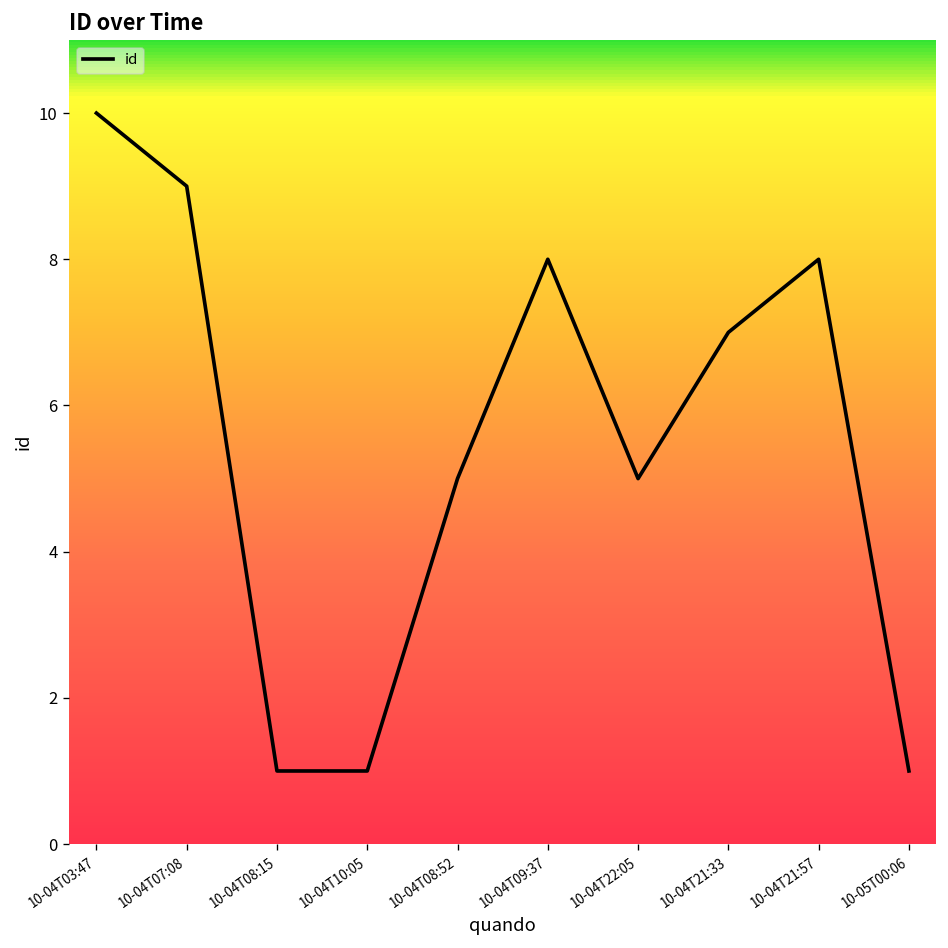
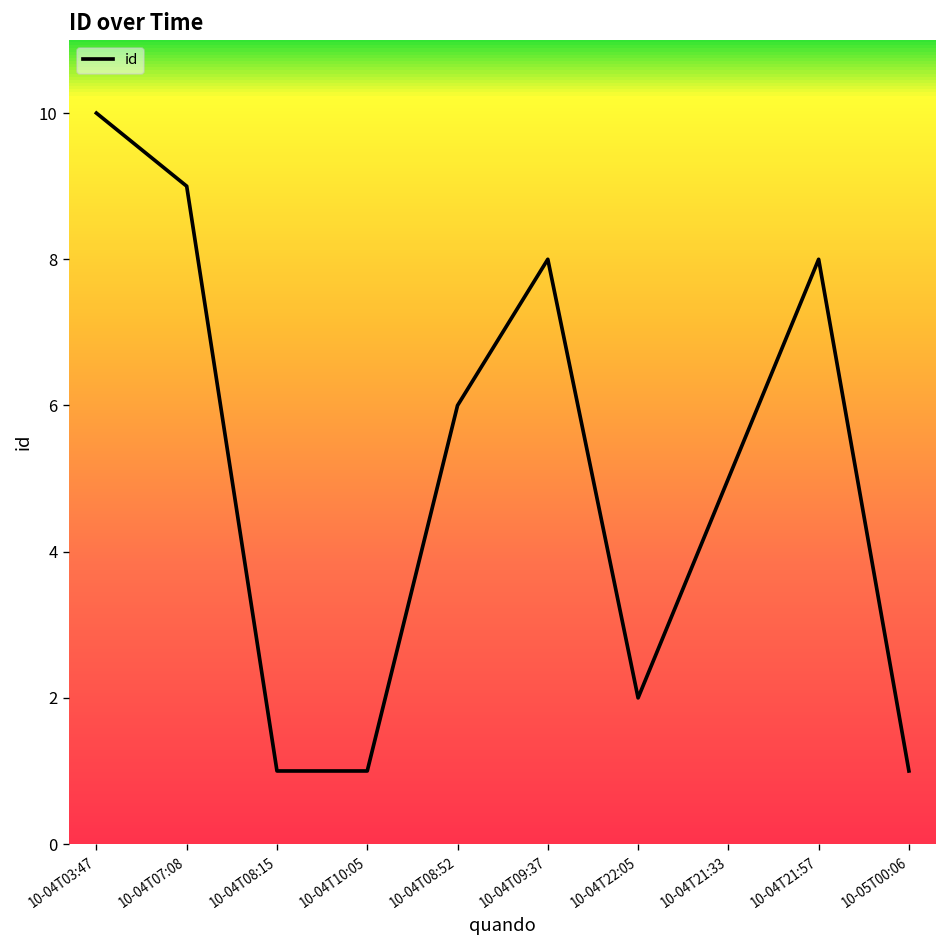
10-04T08:52: 5 -> 6
10-04T22:05: 5 -> 2
10-04T21:33: 7 -> 5
